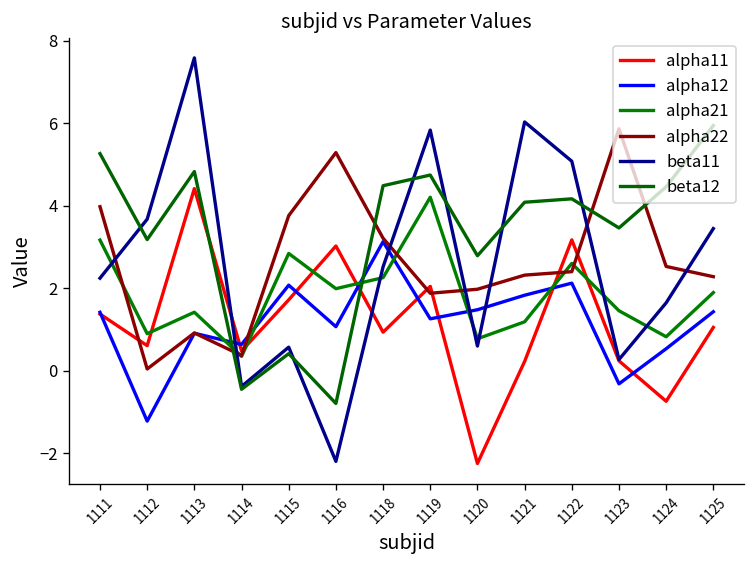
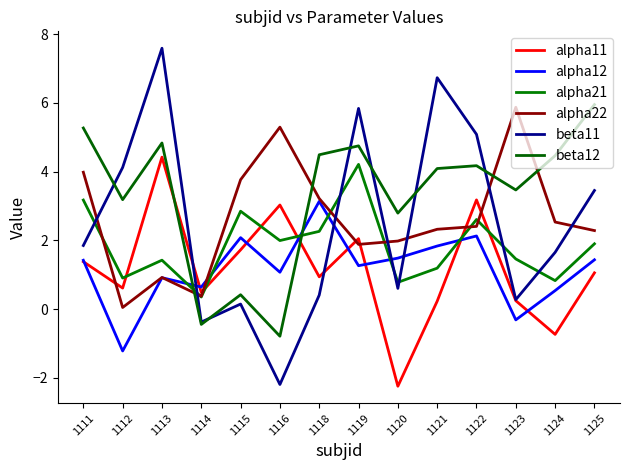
beta11, 1111: 2.2 -> 1.8
beta11, 1112: 3.7 -> 4.1
beta11, 1115: 0.6 -> 0.1
beta11, 1118: 2.5 -> 0.4
beta11, 1121: 6.0 -> 6.7
